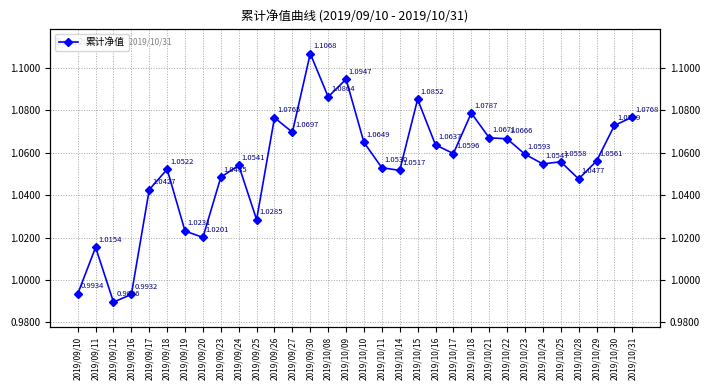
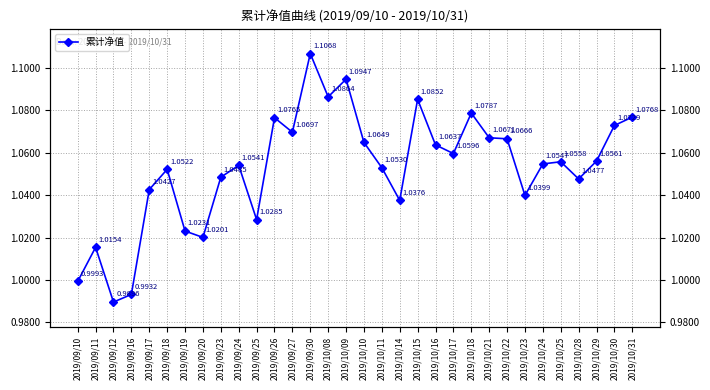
2019/09/10: 0.9934 -> 0.9993
2019/10/14: 1.0517 -> 1.0376
2019/10/23: 1.0593 -> 1.0399
